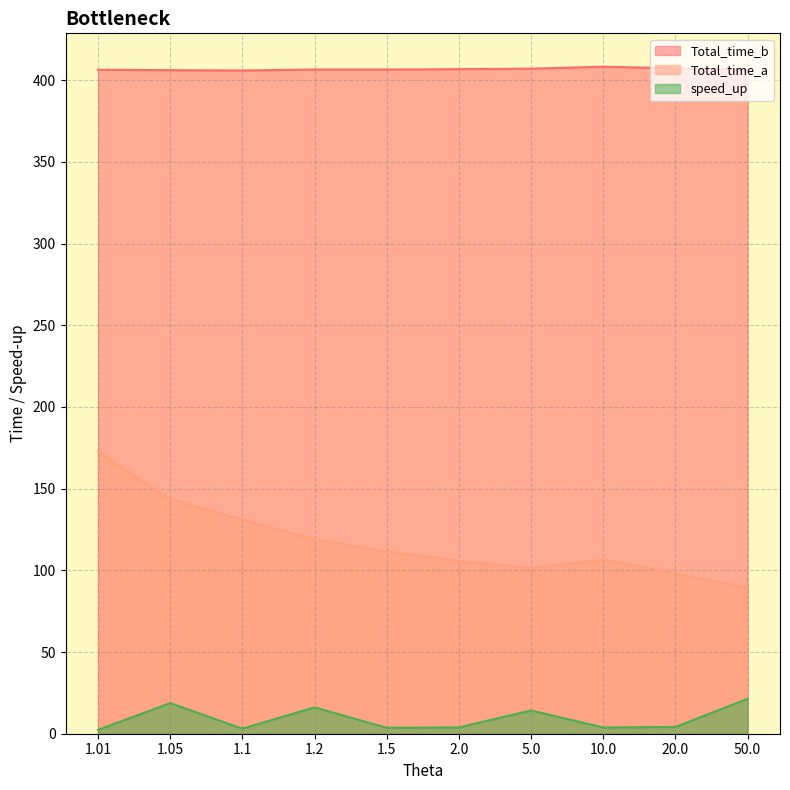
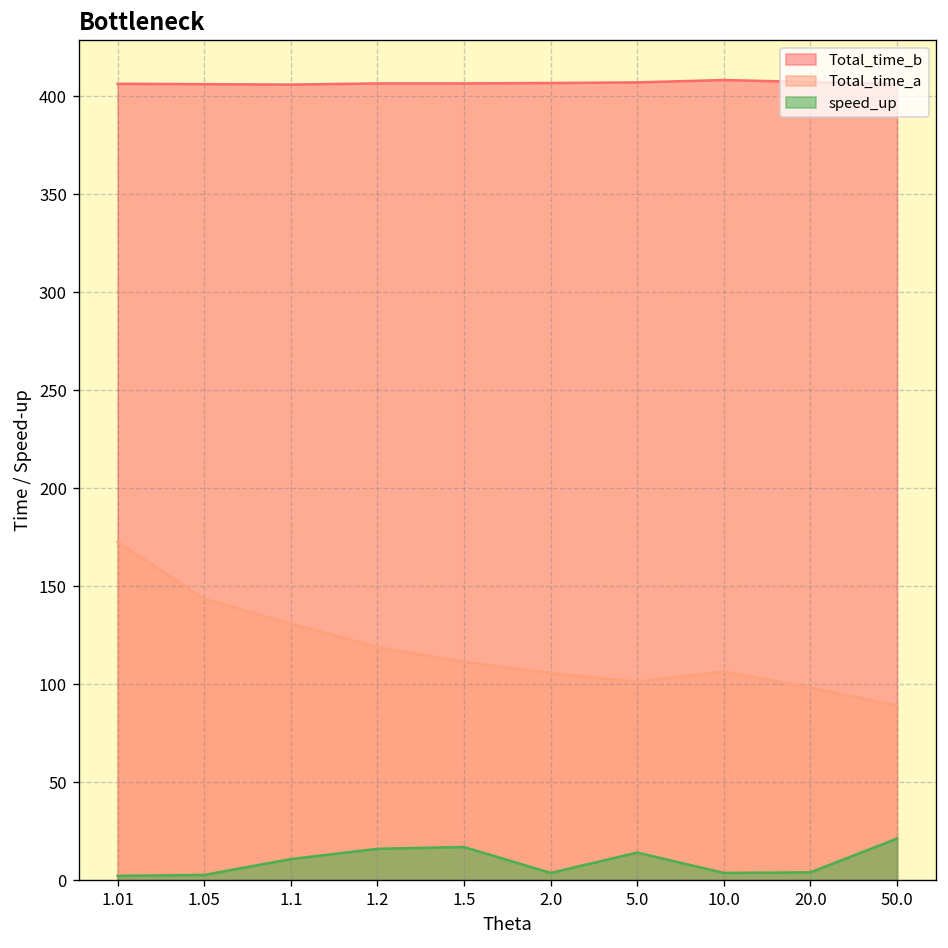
speed_up, 1.05: 19 -> 3
speed_up, 1.1: 3 -> 11
speed_up, 1.5: 4 -> 17
